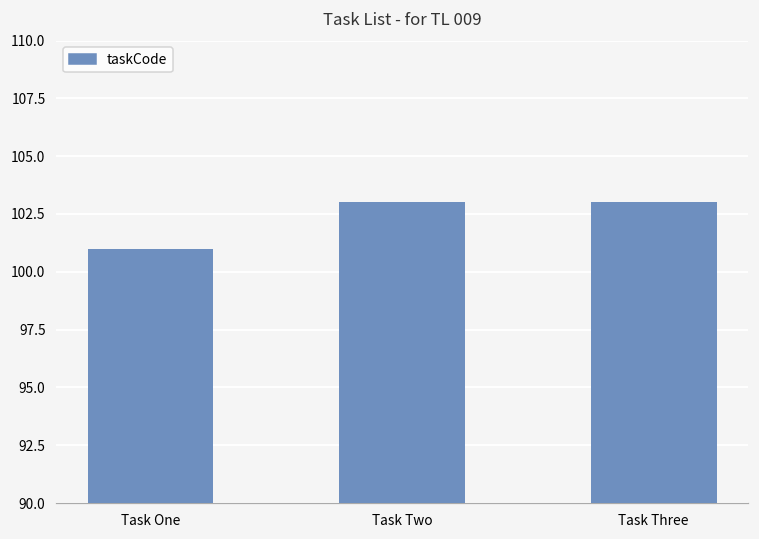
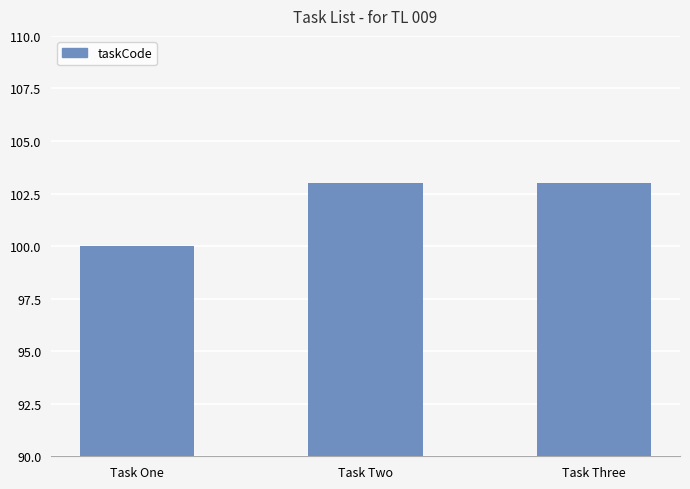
Task One: 101 -> 100
